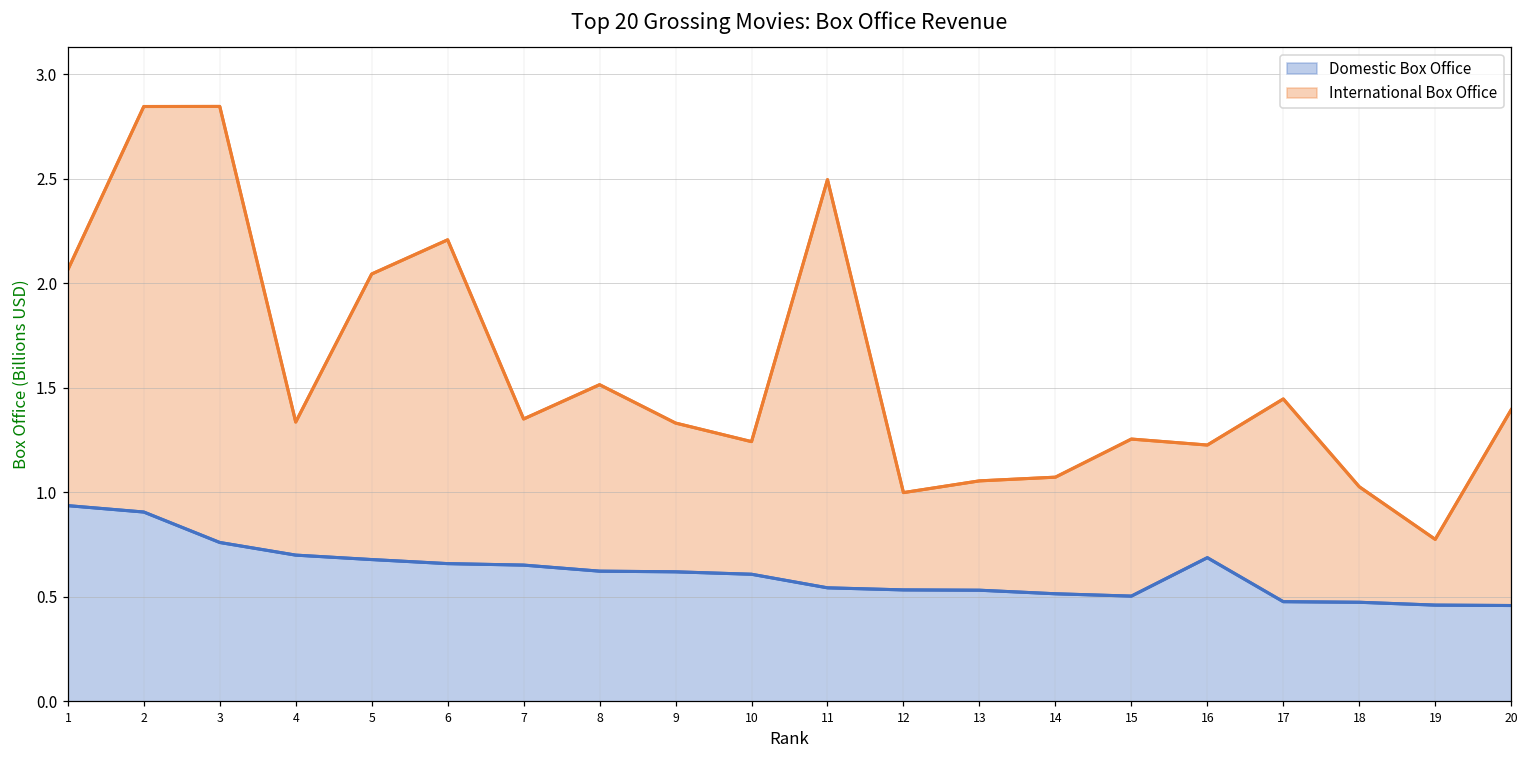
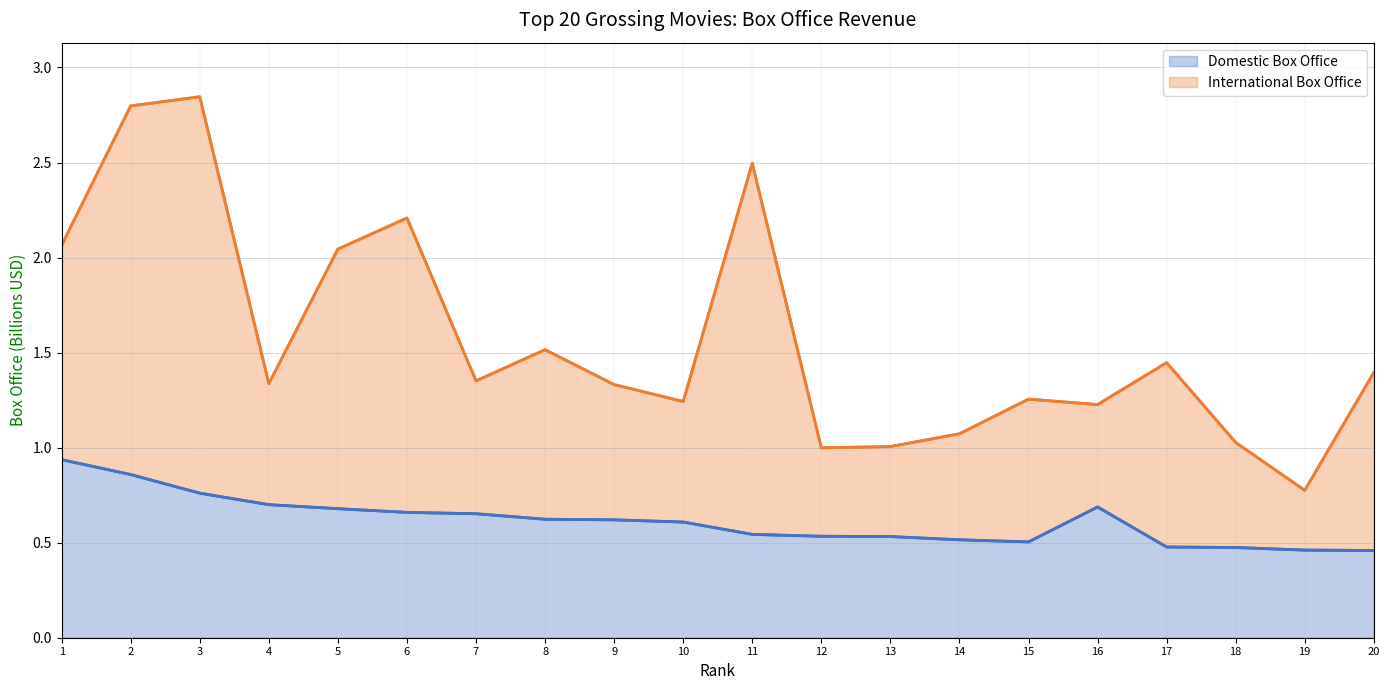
Domestic Box Office, 2: 0.91 -> 0.86
International Box Office, 13: 0.52 -> 0.47
